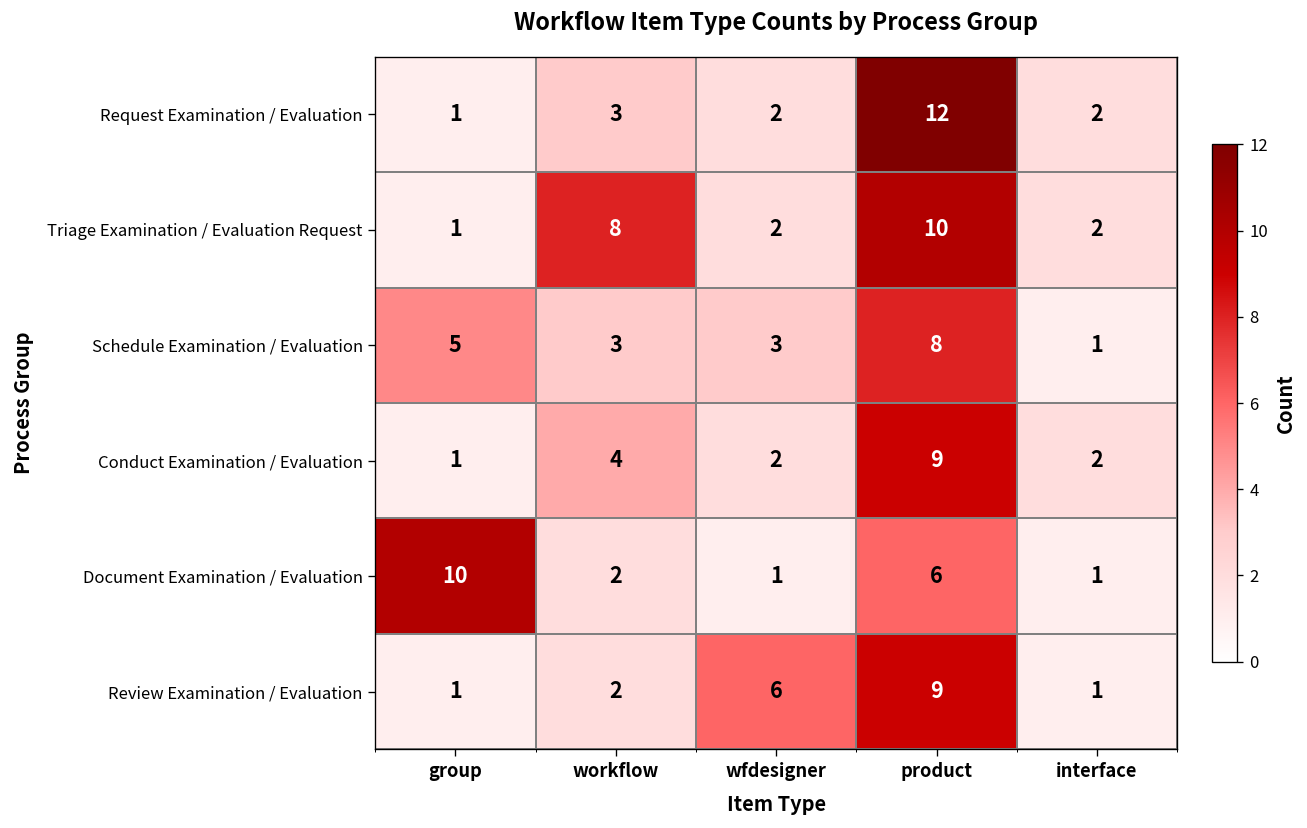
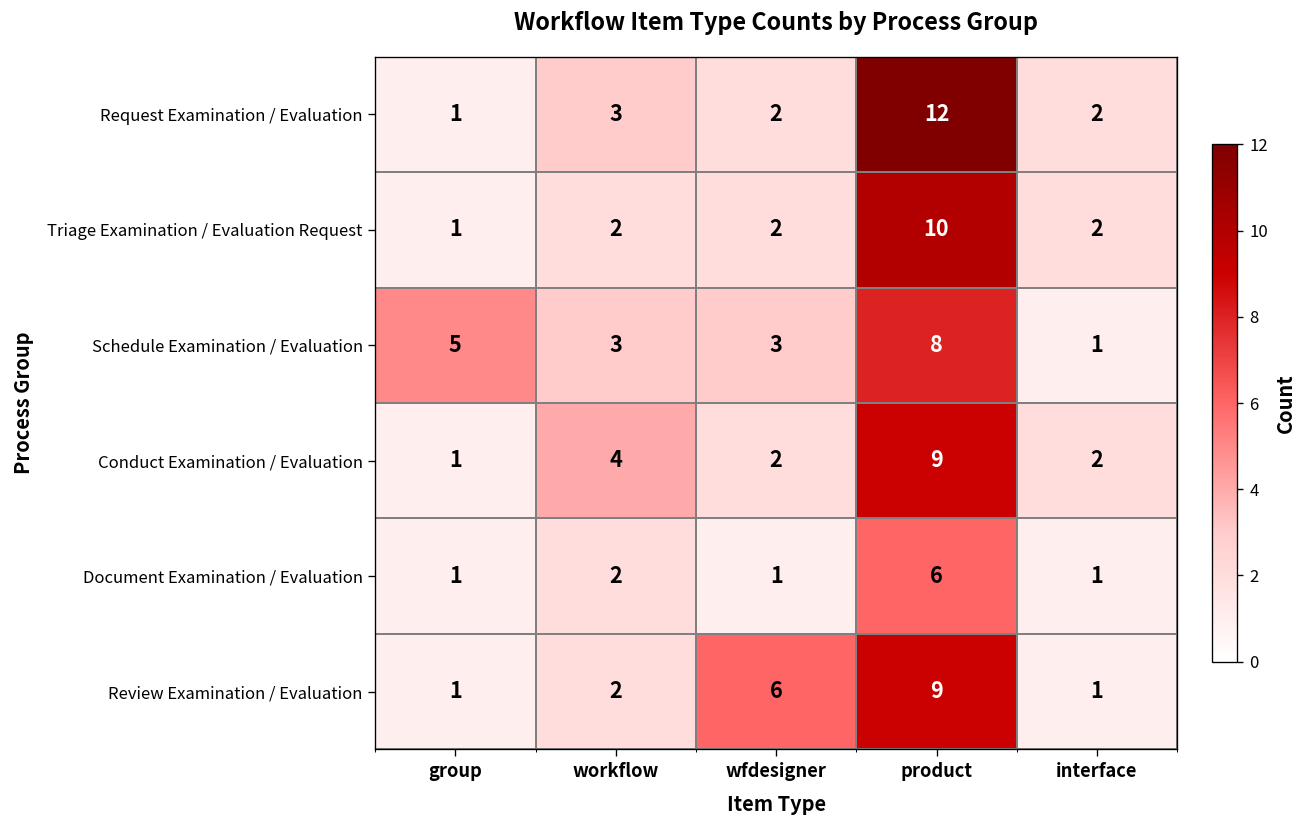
Triage Examination / Evaluation Request, workflow: 8 -> 2
Document Examination / Evaluation, group: 10 -> 1
